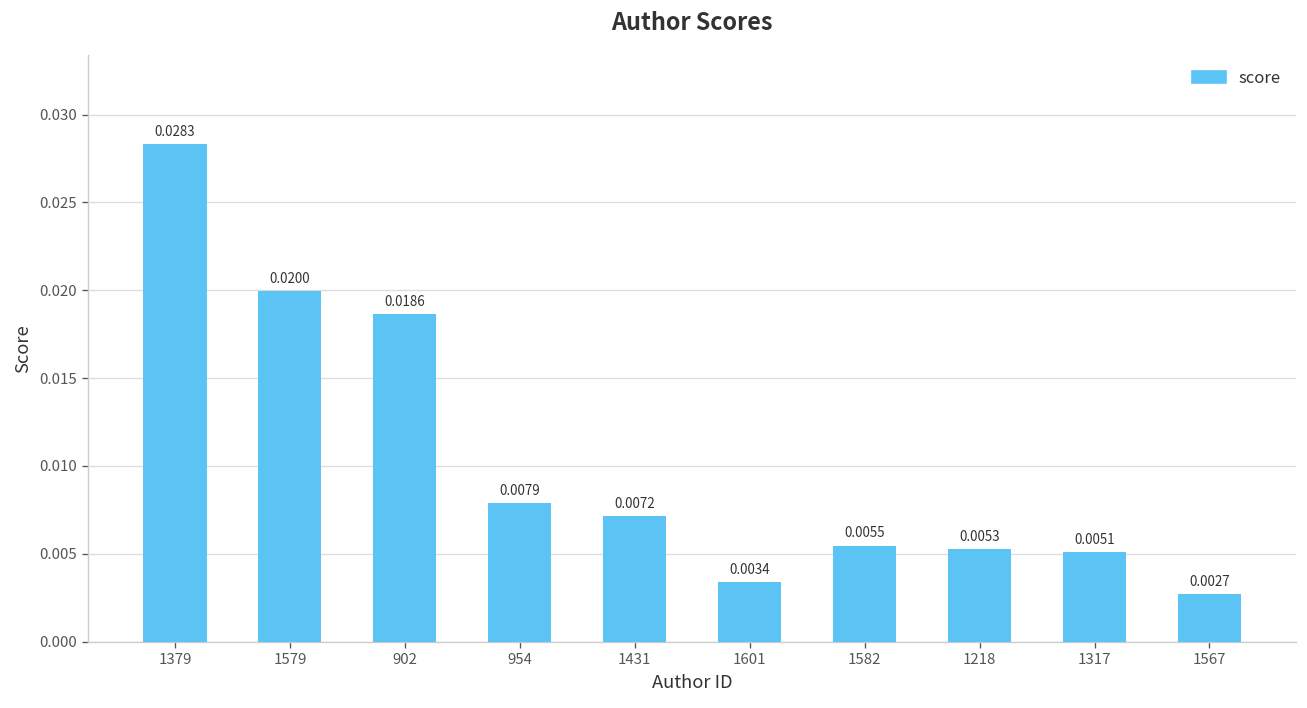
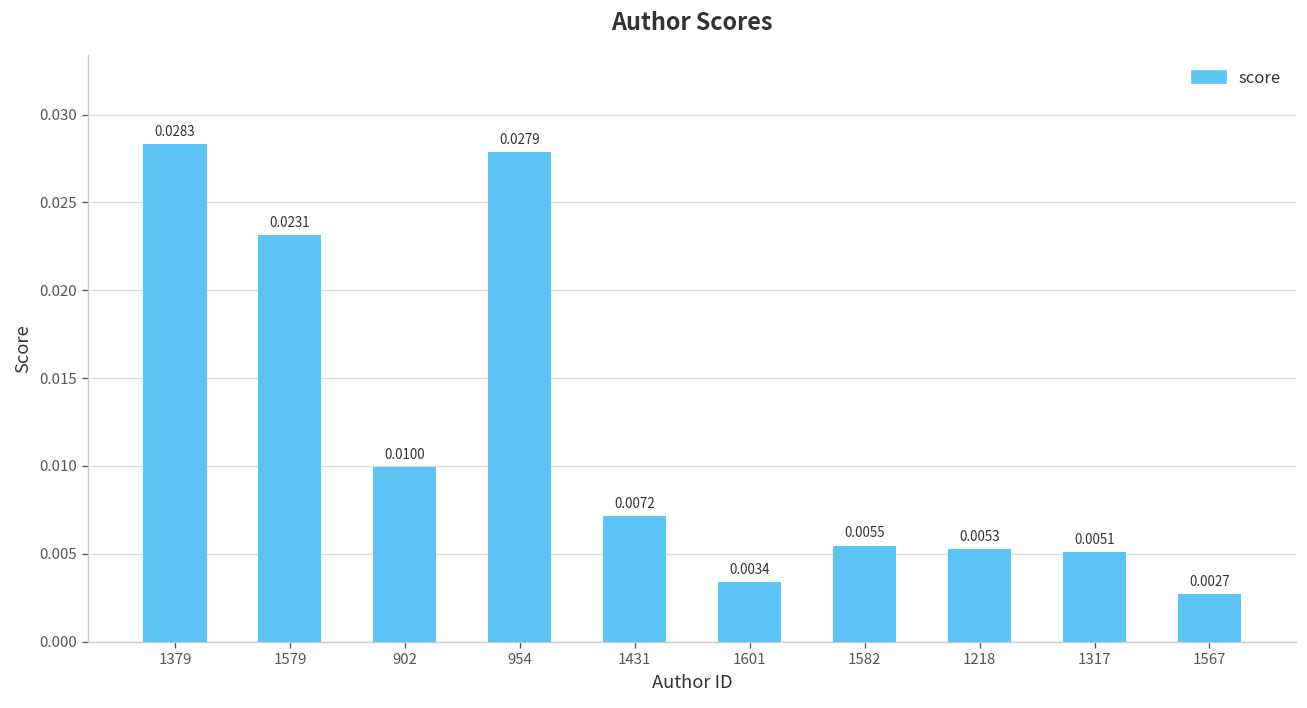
1579: 0.0200 -> 0.0231
902: 0.0186 -> 0.0100
954: 0.0079 -> 0.0279
